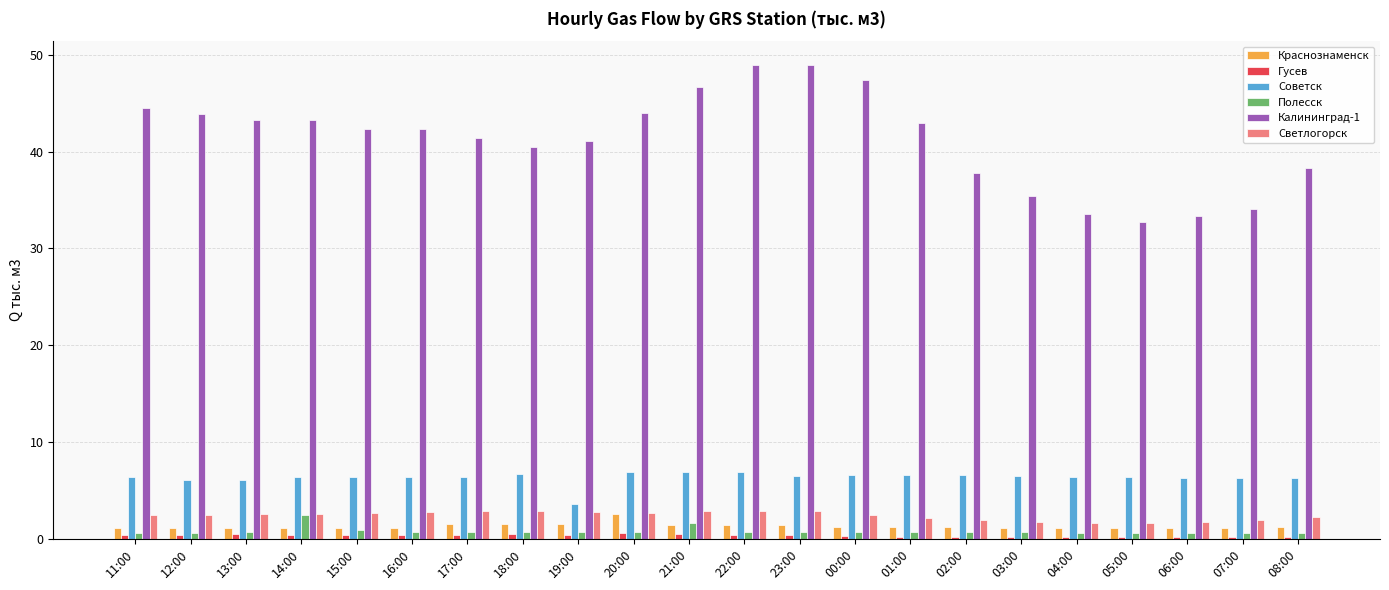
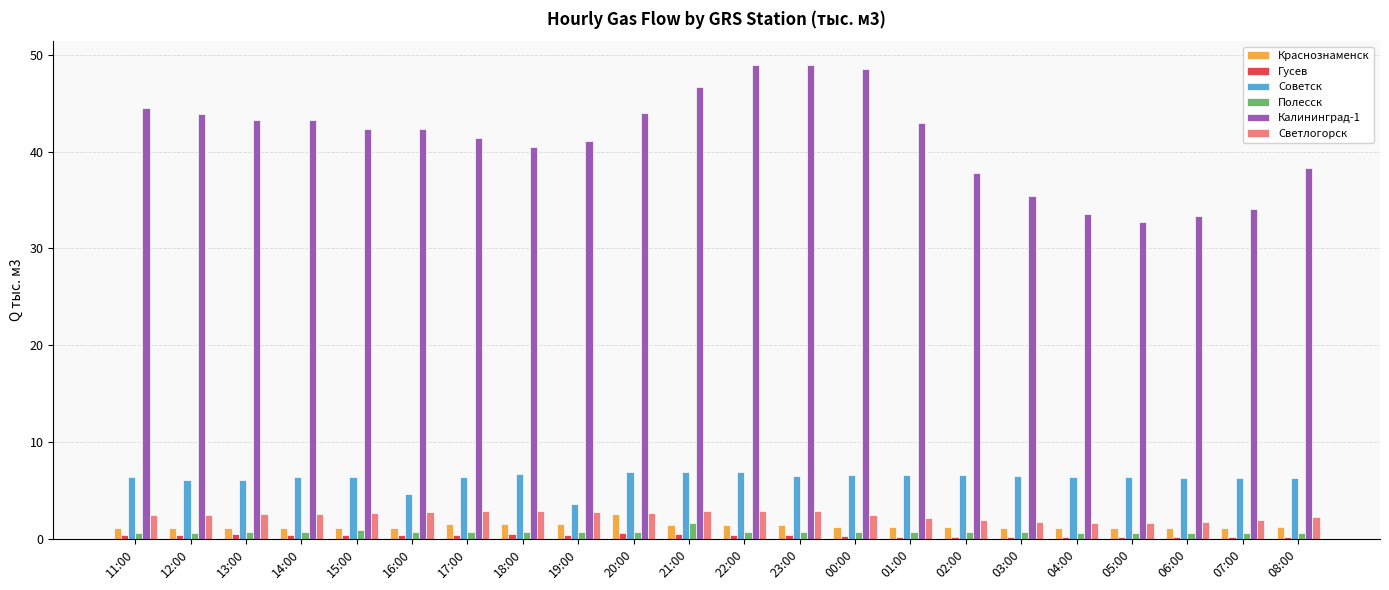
Полесск, 14:00: 2 -> 1
Советск, 16:00: 6 -> 5
Калининград-1, 00:00: 47 -> 49
